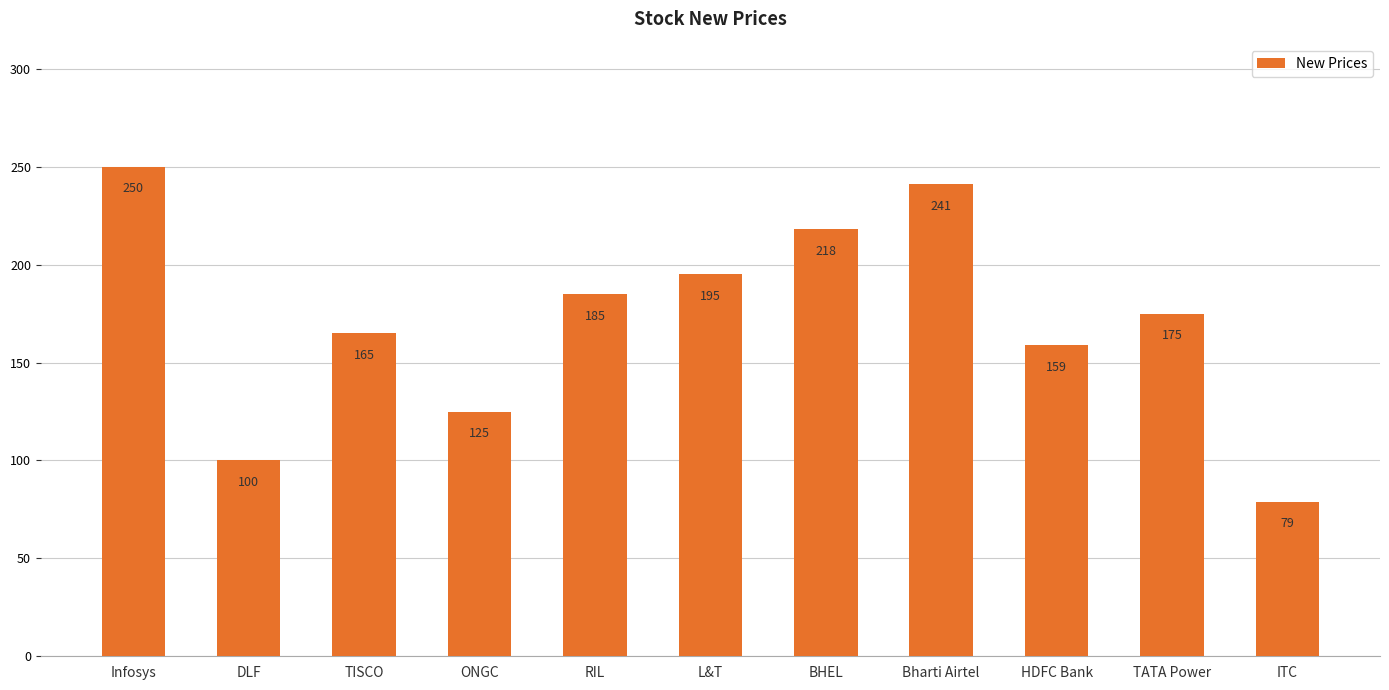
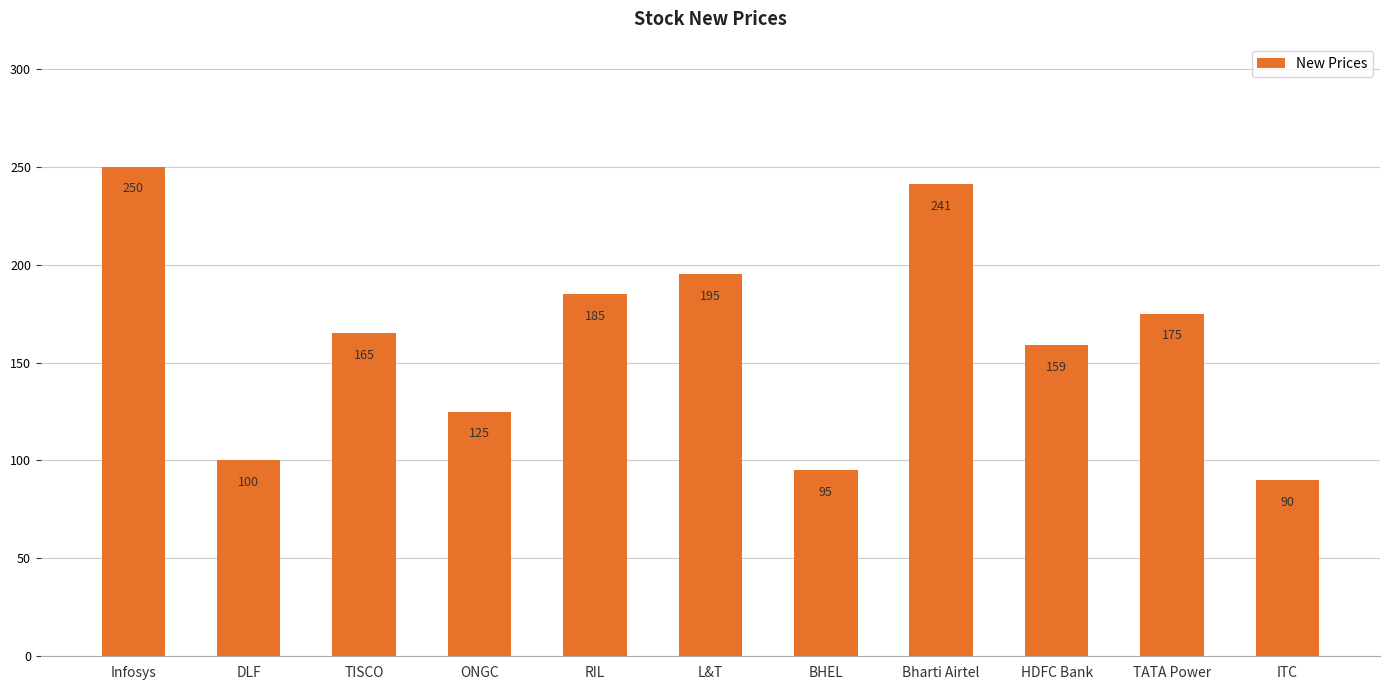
BHEL: 218 -> 95
ITC: 79 -> 90
